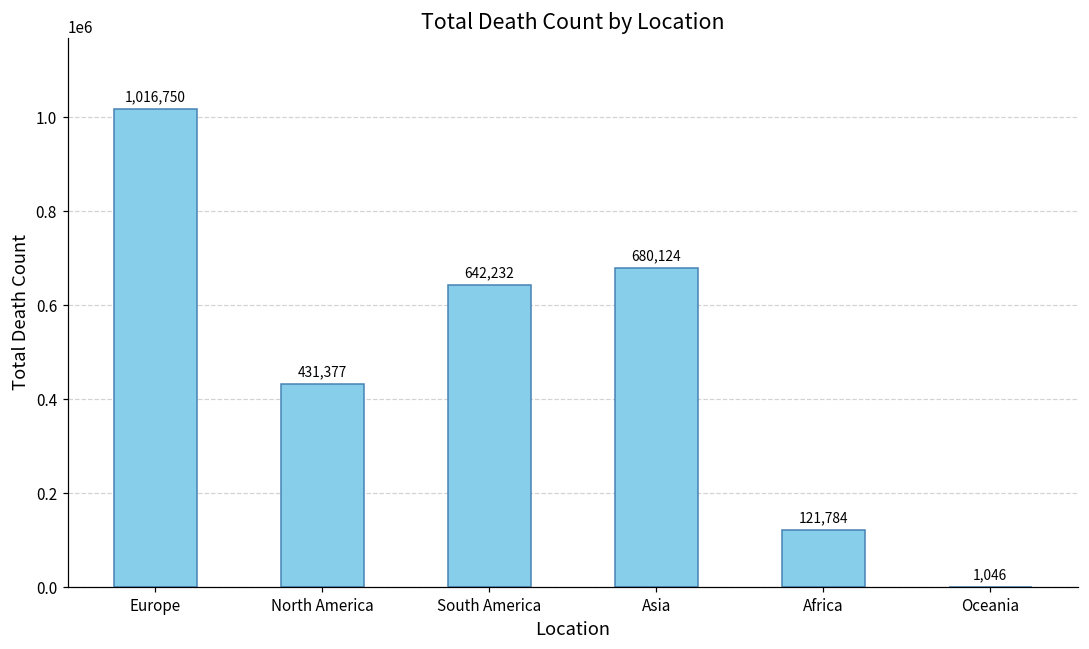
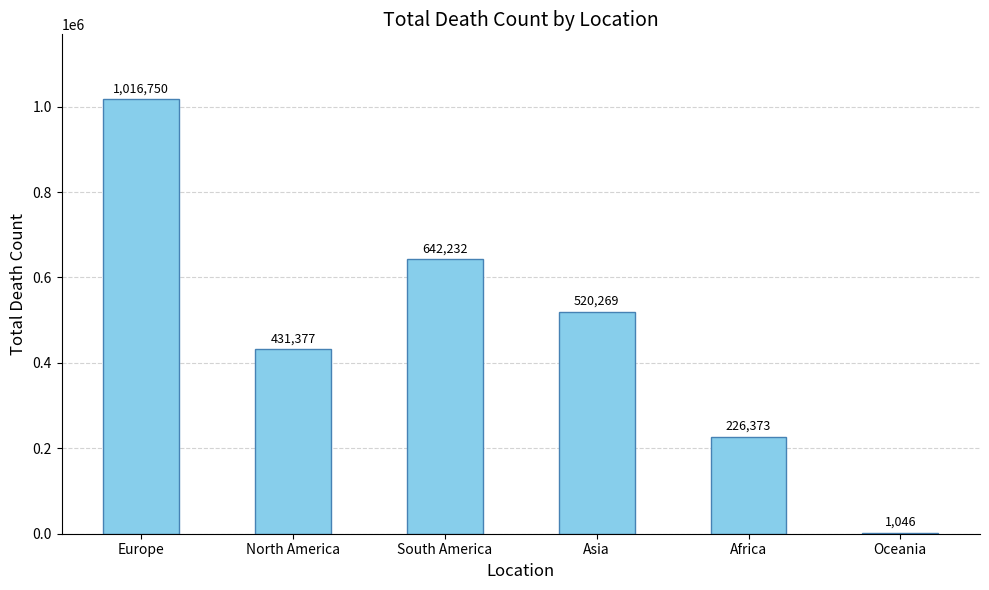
Asia: 680,124 -> 520,269
Africa: 121,784 -> 226,373
